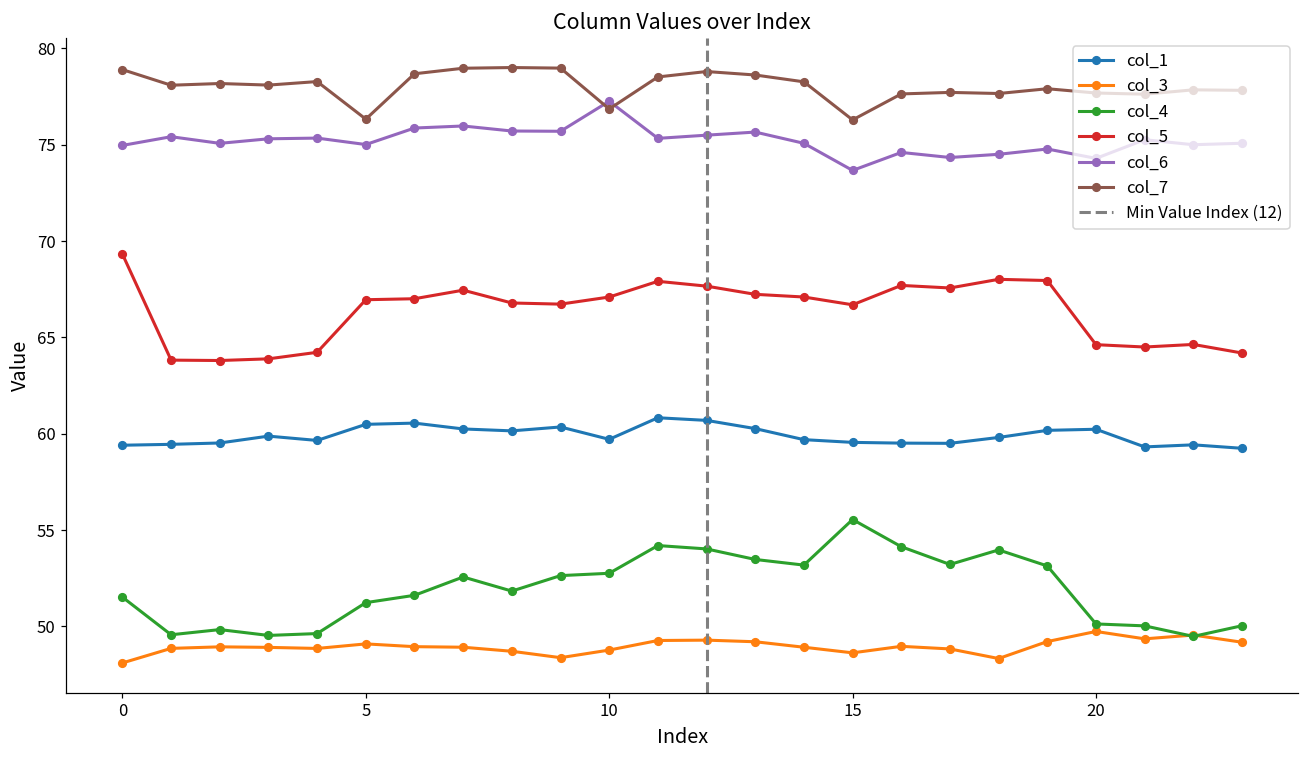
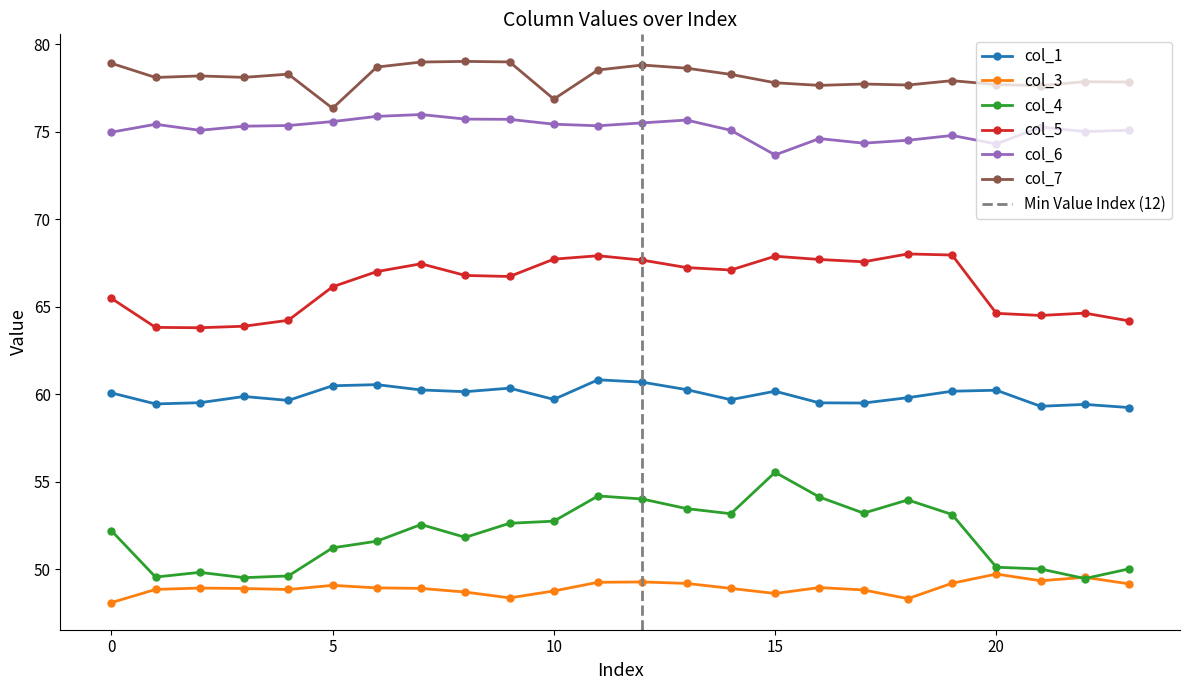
col_1, 0: 59.4 -> 60.1
col_4, 0: 51.5 -> 52.2
col_5, 0: 69.3 -> 65.5
col_5, 5: 67.0 -> 66.1
col_6, 5: 75.0 -> 75.6
col_5, 10: 67.1 -> 67.7
col_6, 10: 77.3 -> 75.4
col_1, 15: 59.5 -> 60.2
col_5, 15: 66.7 -> 67.9
col_7, 15: 76.3 -> 77.8
